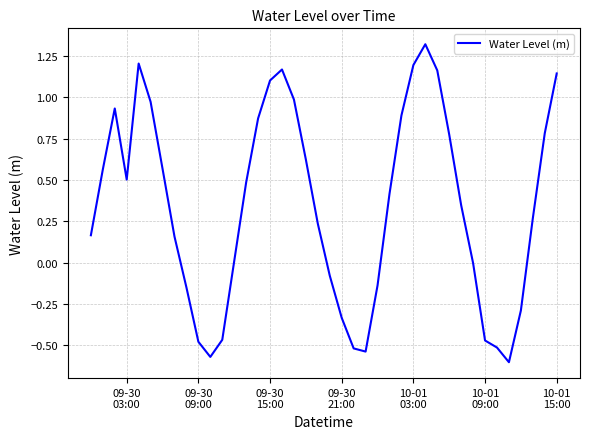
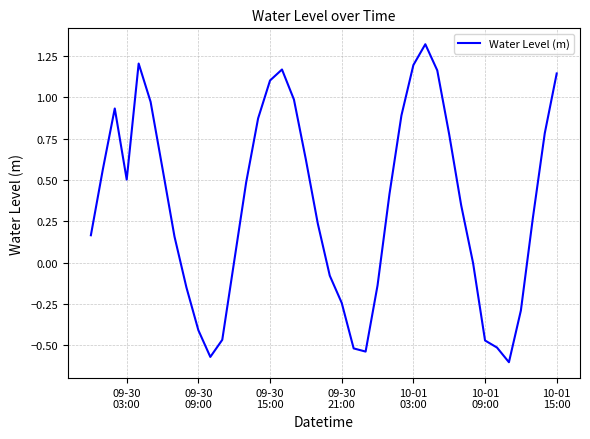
09-30 09:00: -0.48 -> -0.41
09-30 21:00: -0.33 -> -0.24
